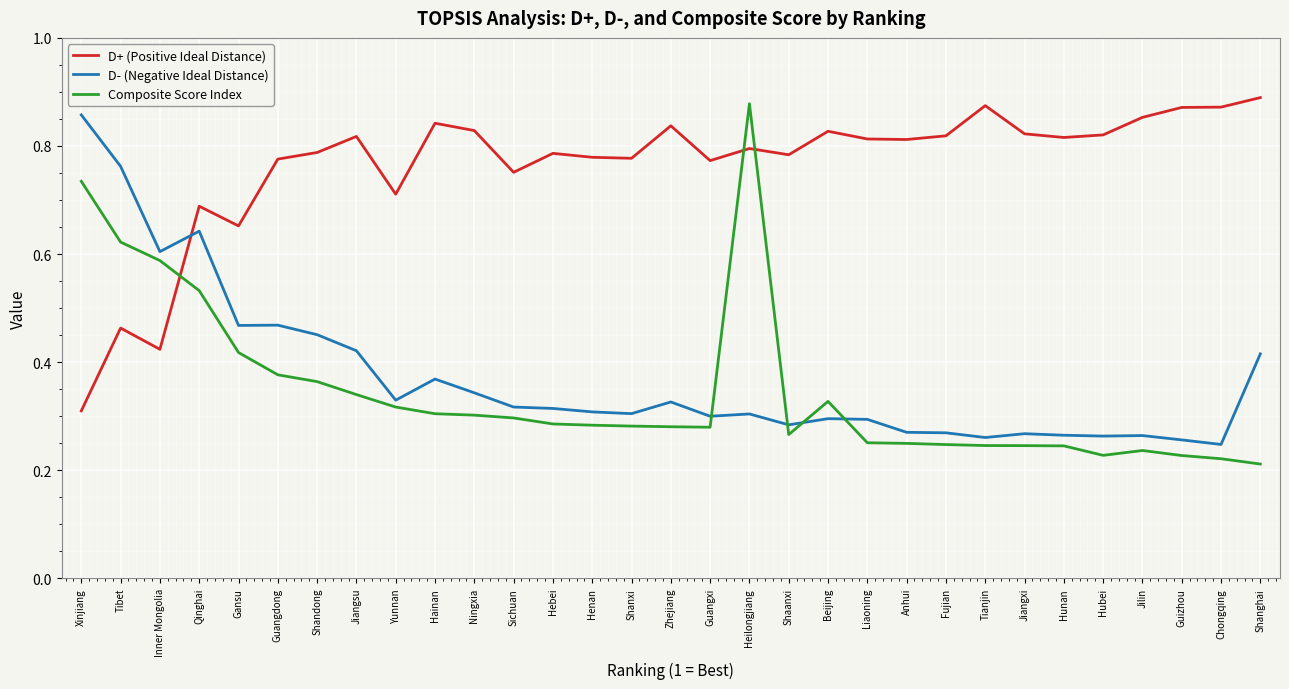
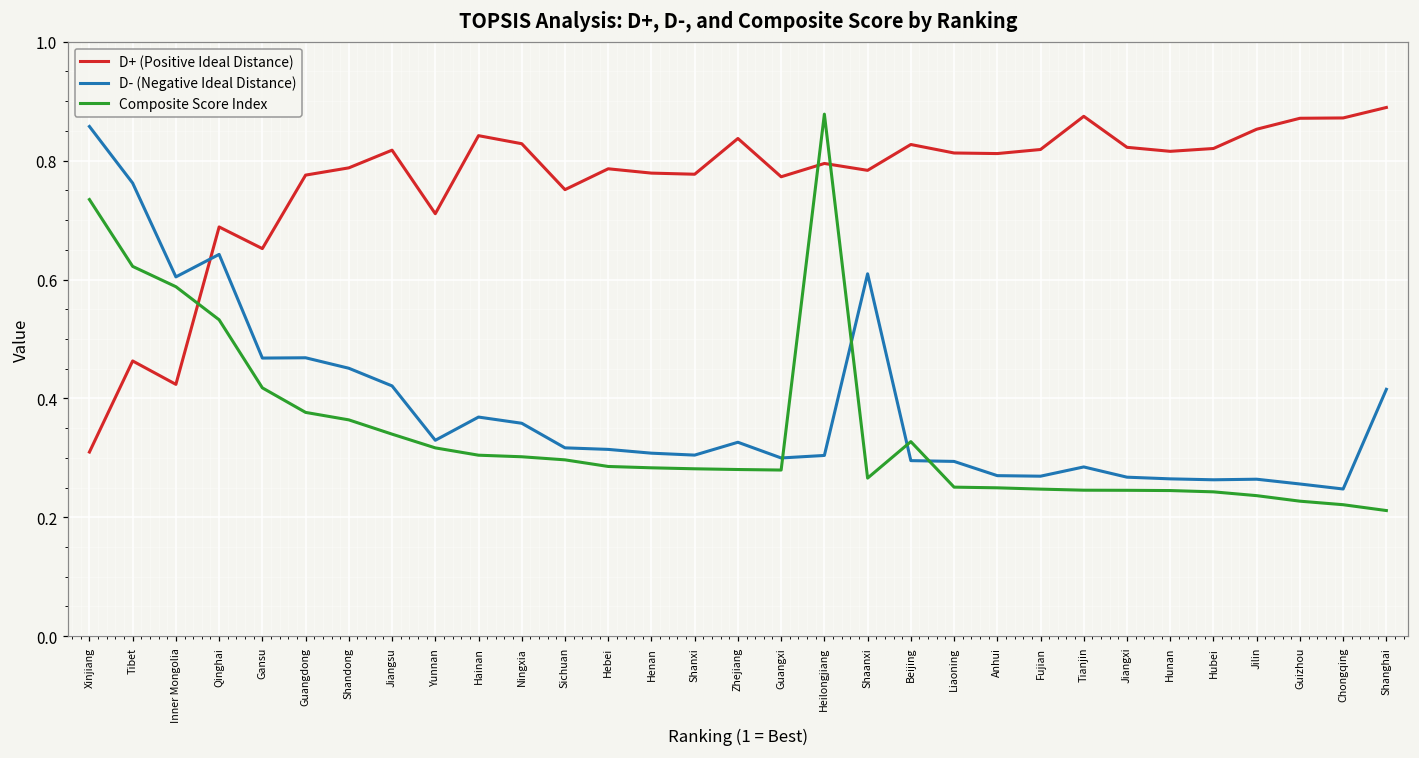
D- (Negative Ideal Distance), Ningxia: 0.34 -> 0.36
D- (Negative Ideal Distance), Shaanxi: 0.28 -> 0.61
D- (Negative Ideal Distance), Tianjin: 0.26 -> 0.28
Composite Score Index, Hubei: 0.23 -> 0.24
